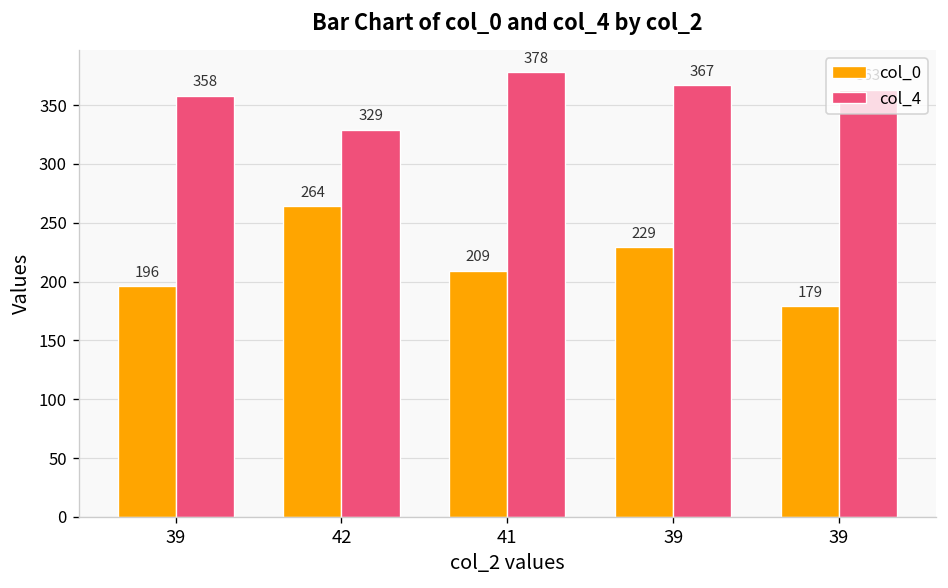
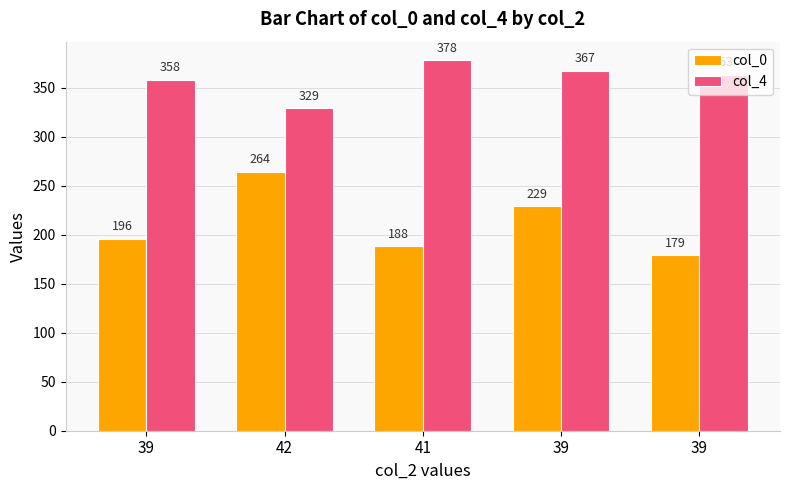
col_0, 41: 209 -> 188
